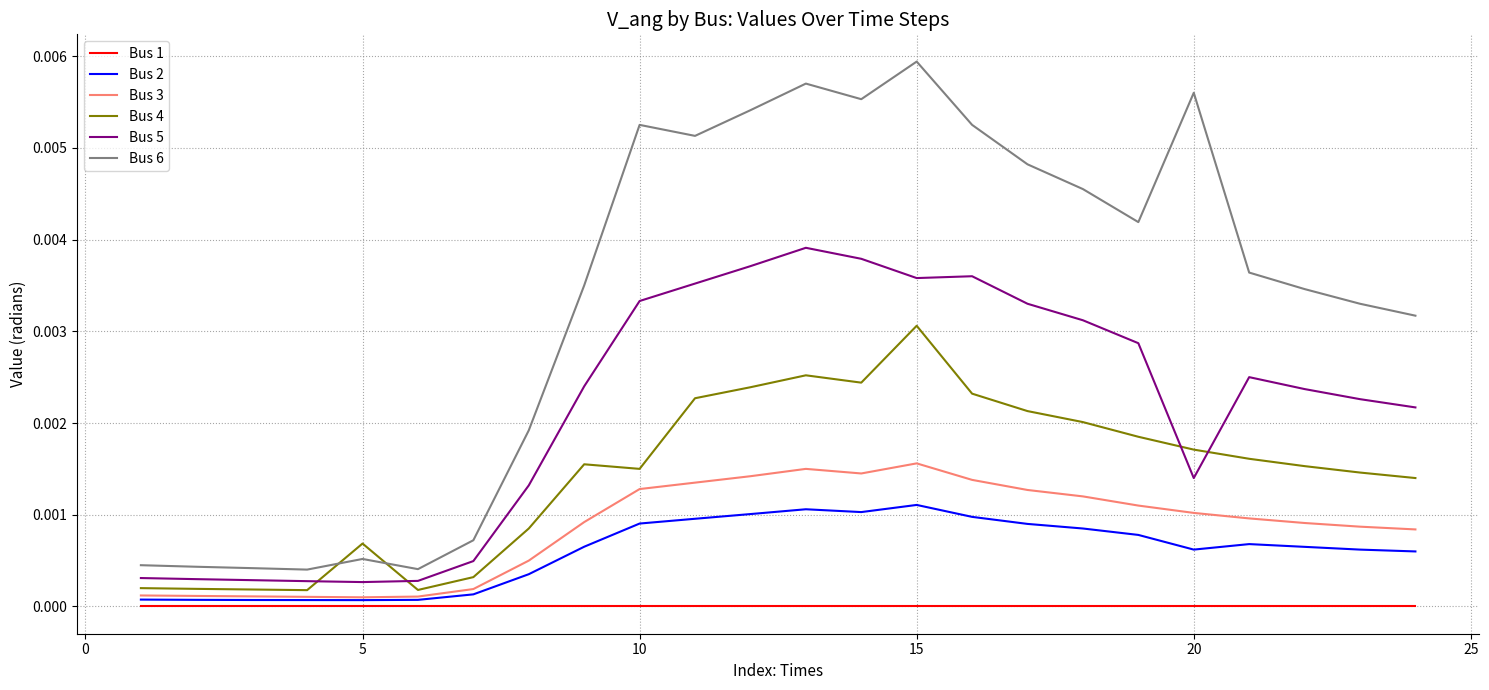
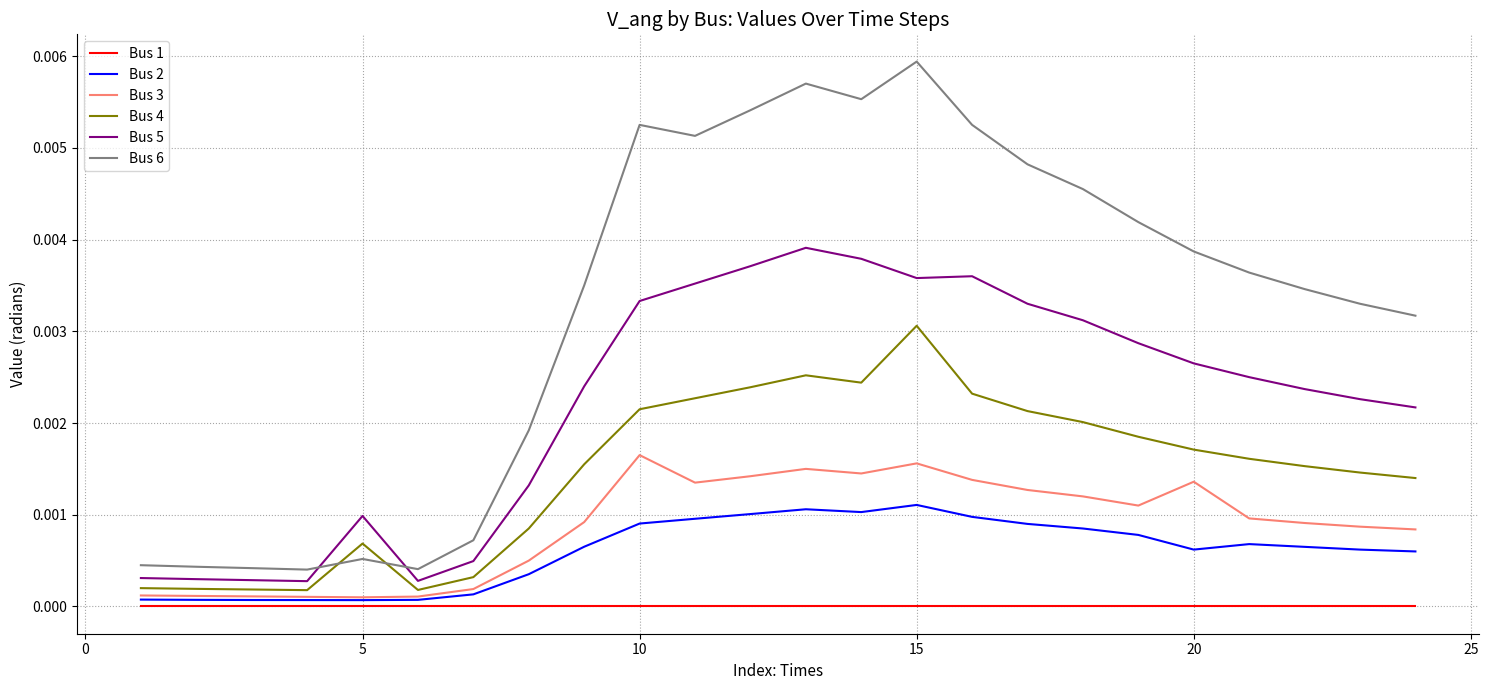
Bus 5, 5: 0.0003 -> 0.0010
Bus 3, 10: 0.0013 -> 0.0017
Bus 4, 10: 0.0015 -> 0.0022
Bus 3, 20: 0.0010 -> 0.0014
Bus 5, 20: 0.0014 -> 0.0027
Bus 6, 20: 0.0056 -> 0.0039
